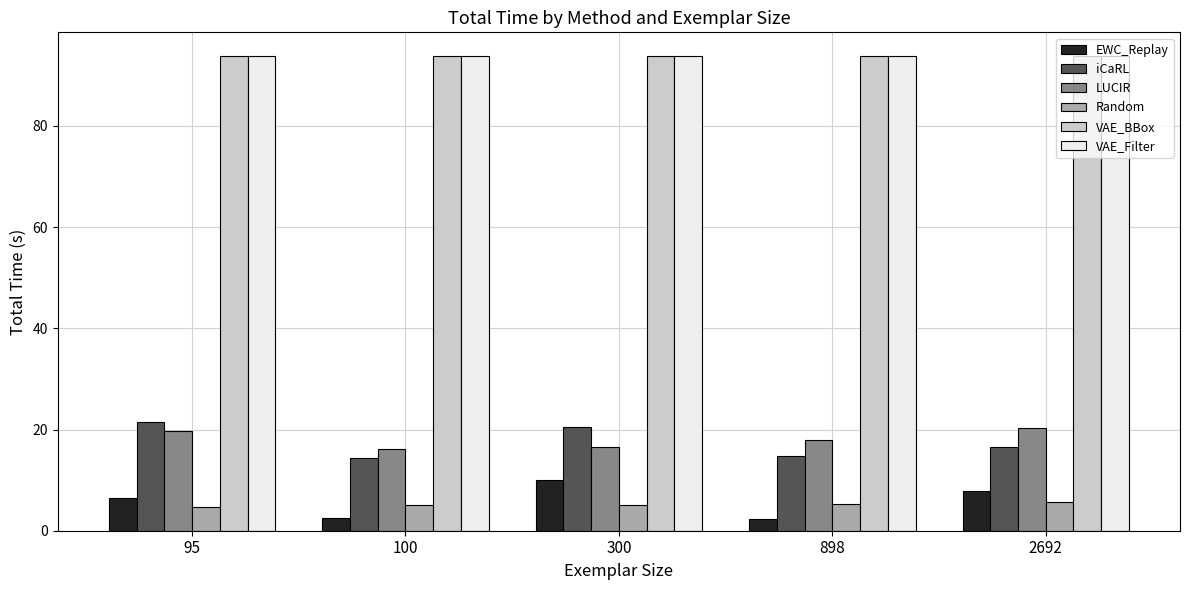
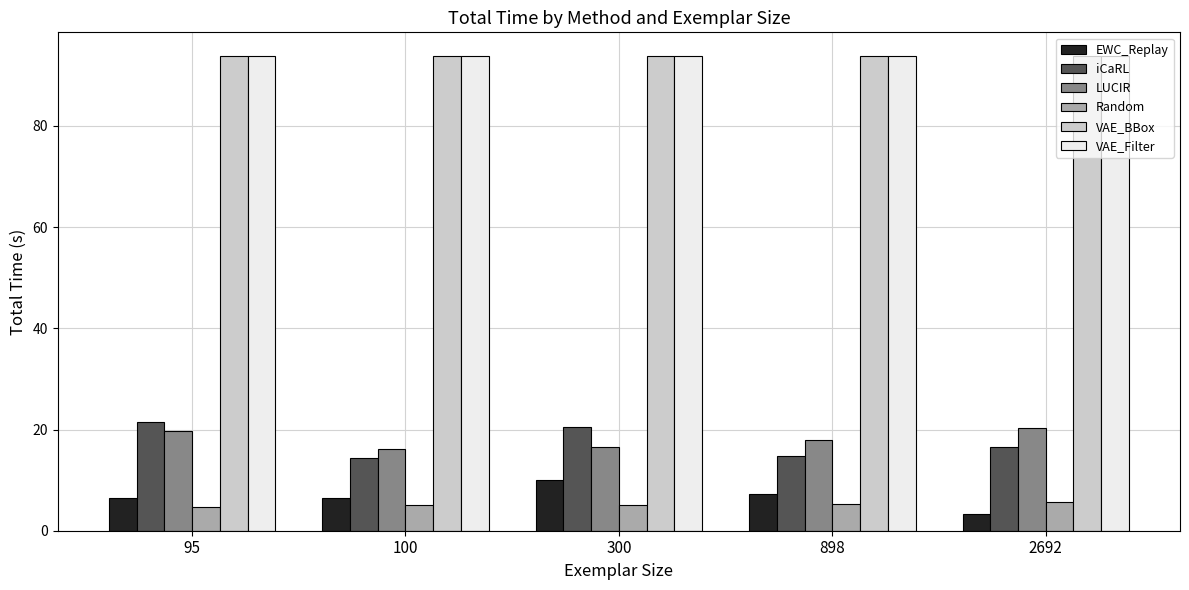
EWC_Replay, 100: 2 -> 7
EWC_Replay, 898: 2 -> 7
EWC_Replay, 2692: 8 -> 3
